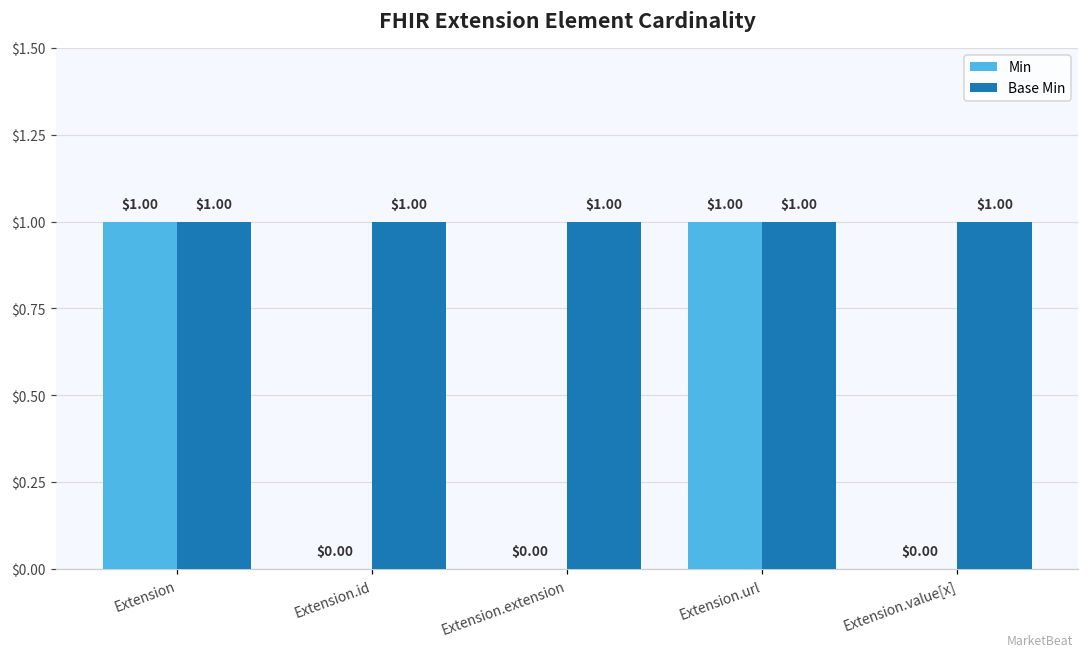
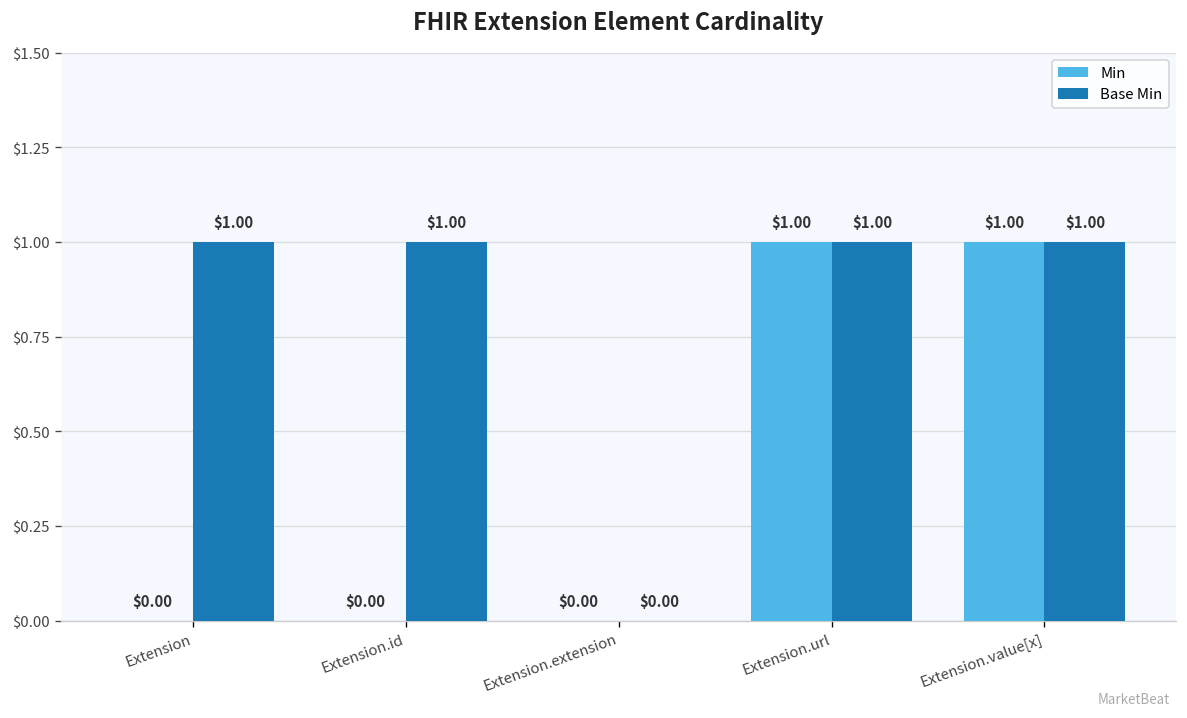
Min, Extension: $1.00 -> $0.00
Base Min, Extension.extension: $1.00 -> $0.00
Min, Extension.value[x]: $0.00 -> $1.00
